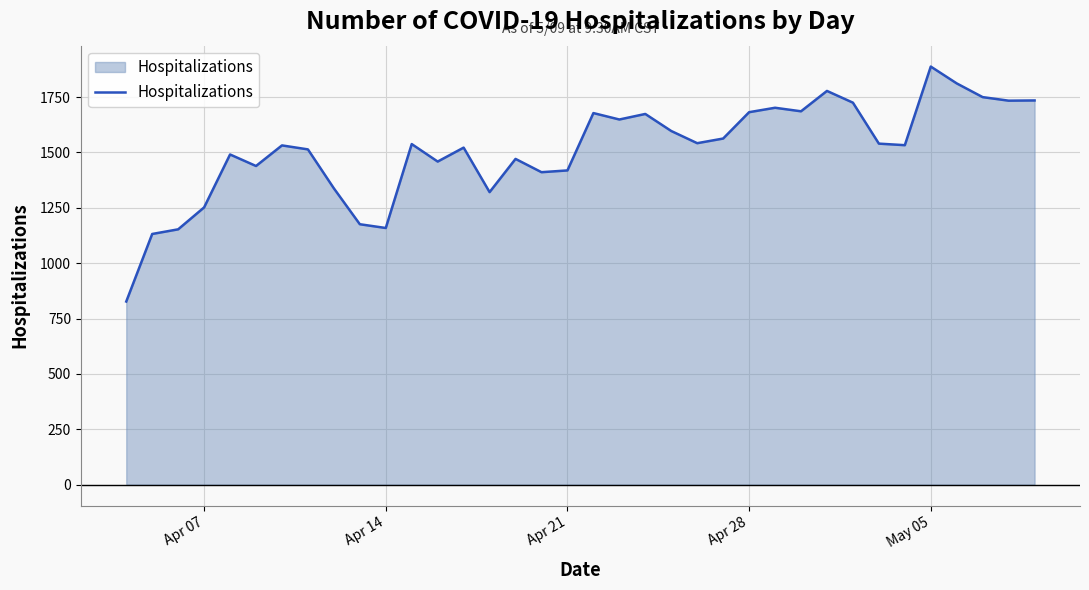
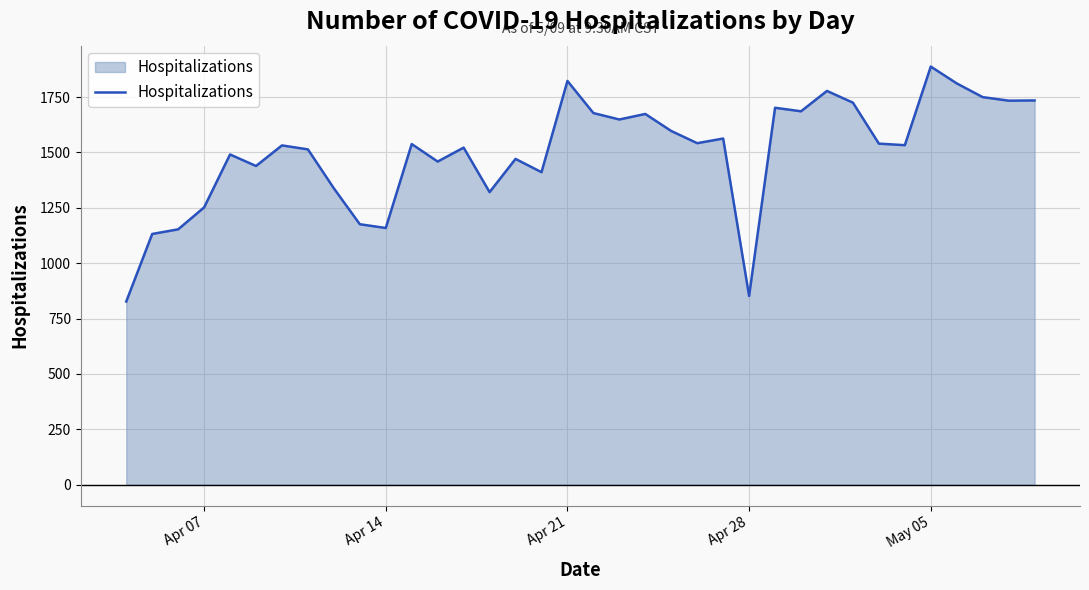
Apr 21: 1420 -> 1820
Apr 28: 1680 -> 850
